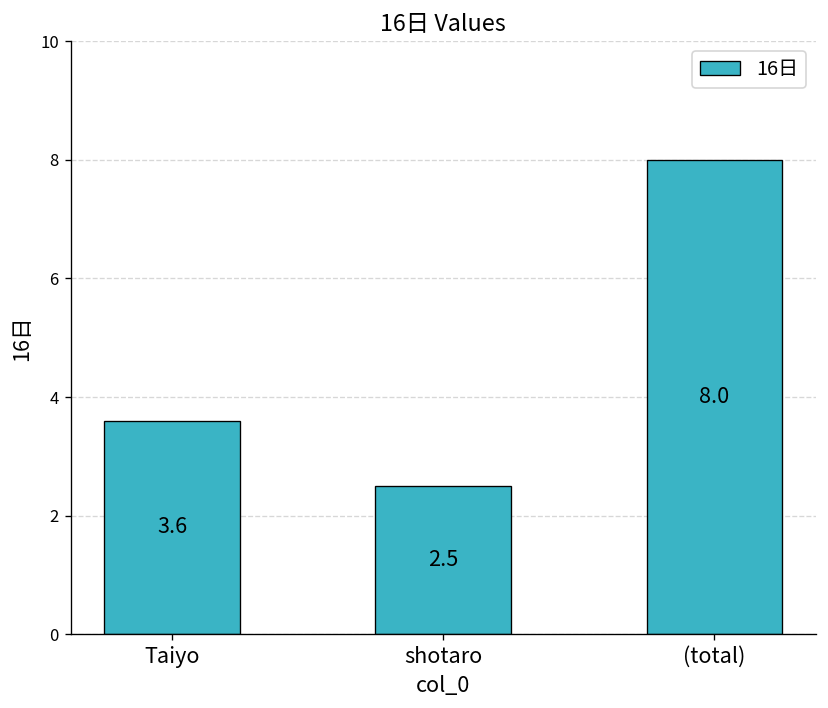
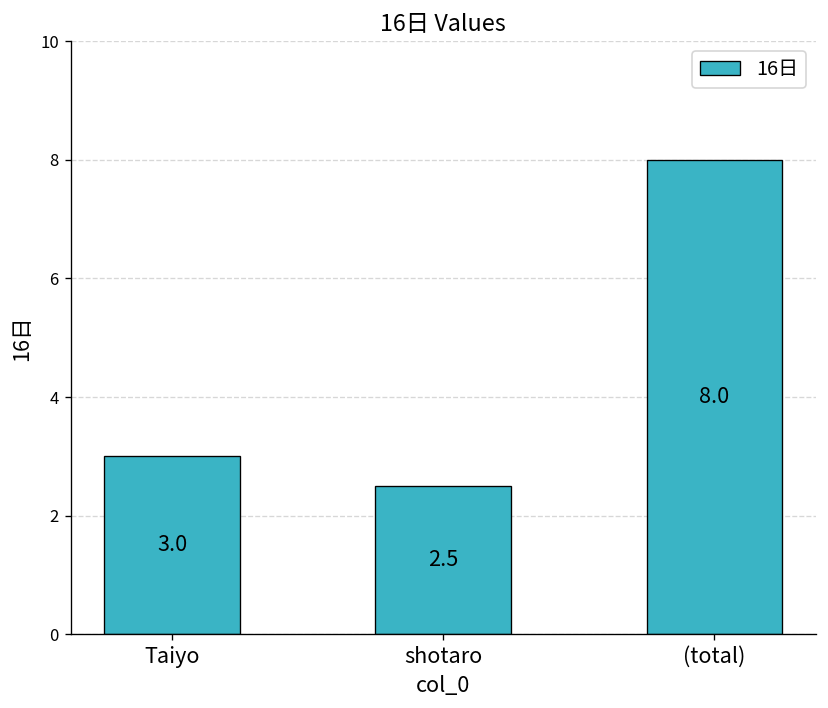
Taiyo: 3.6 -> 3.0
